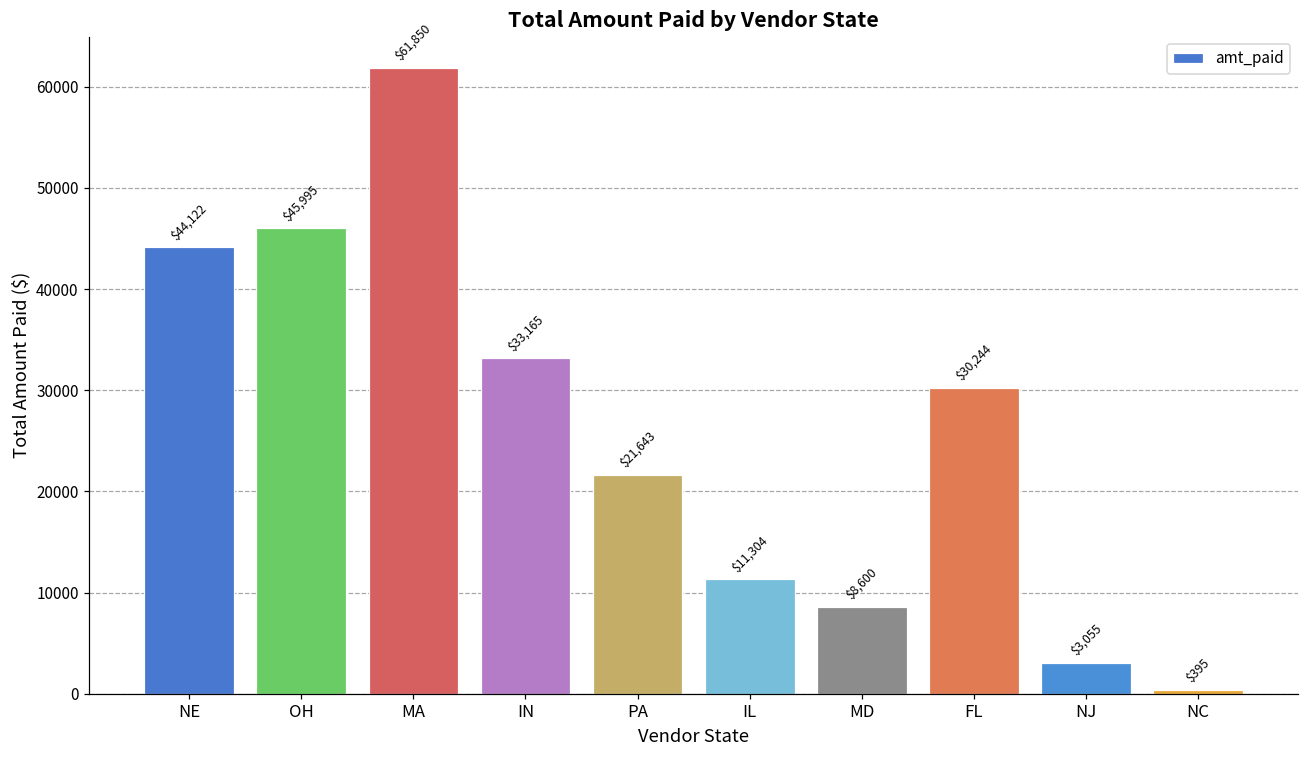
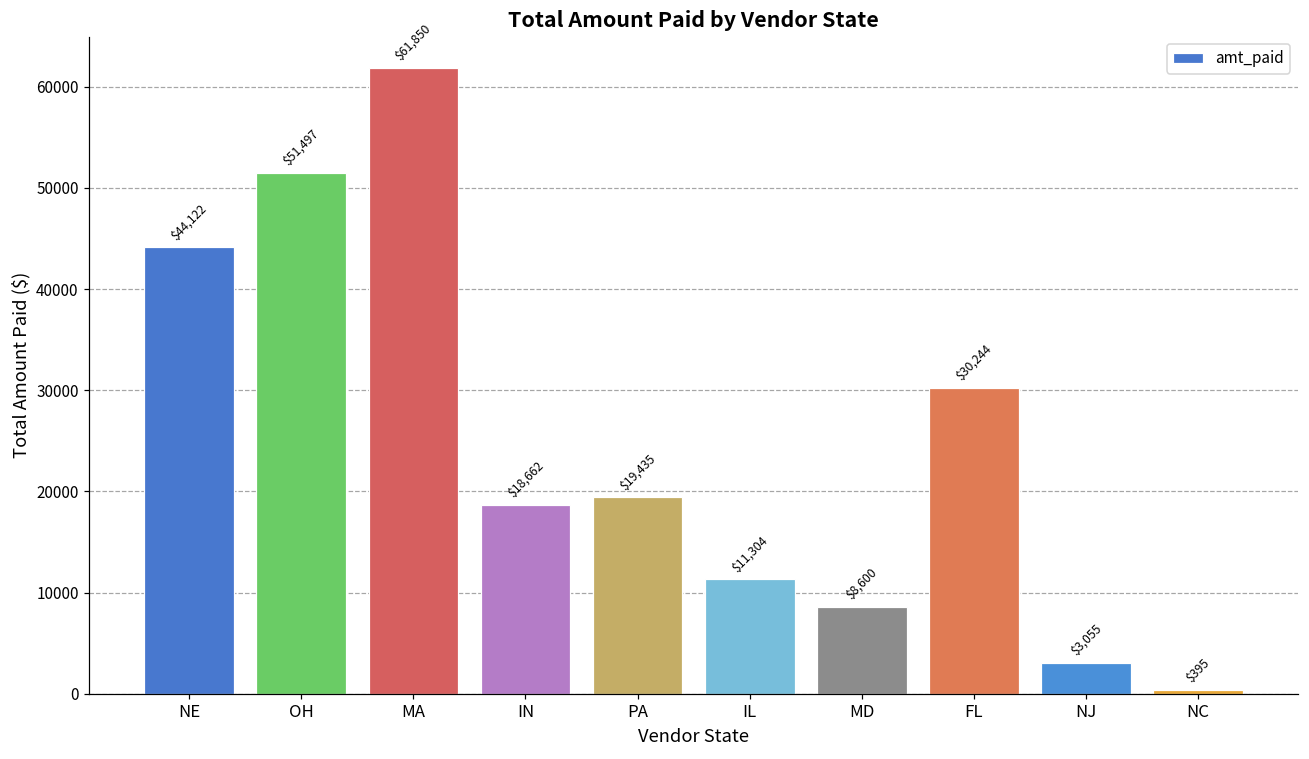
OH: $45,995 -> $51,497
IN: $33,165 -> $18,662
PA: $21,643 -> $19,435
